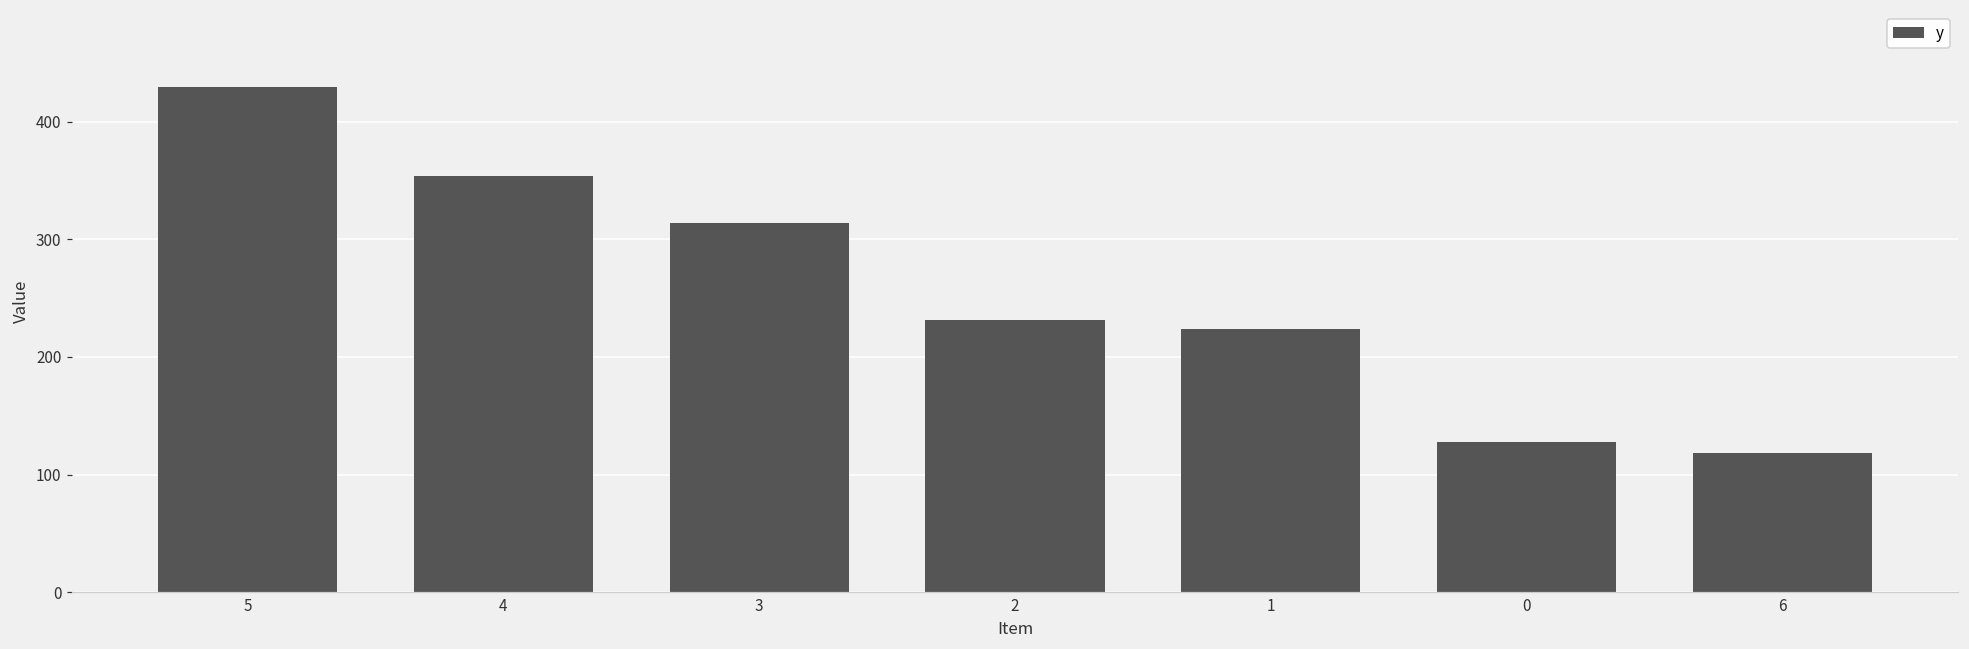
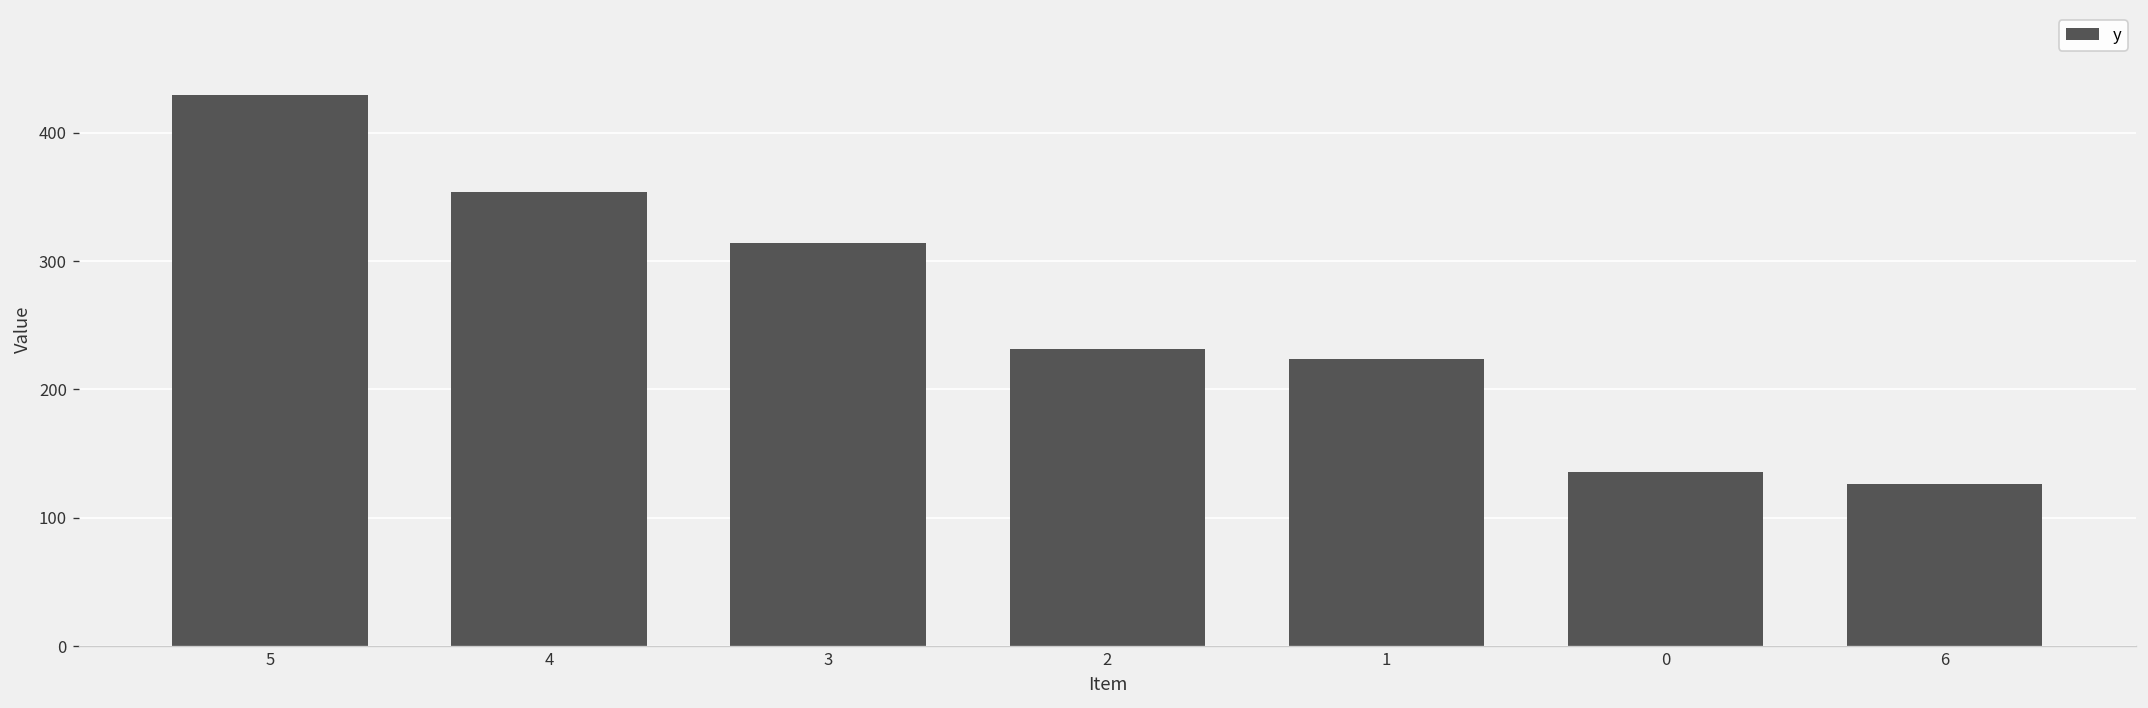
0: 127 -> 136
6: 119 -> 126
